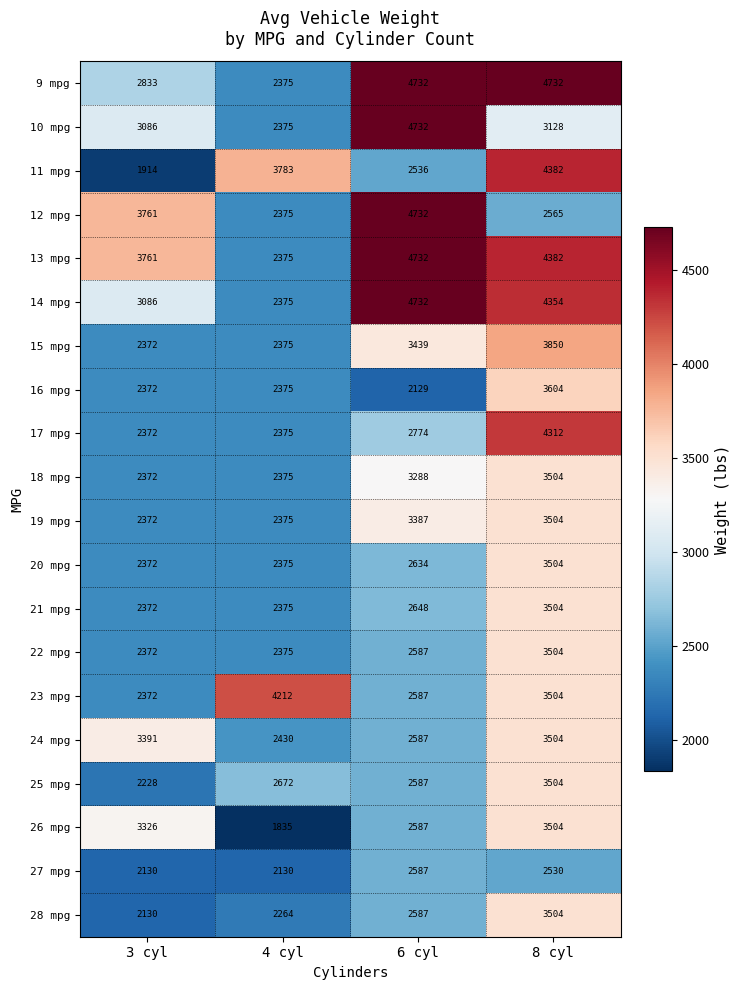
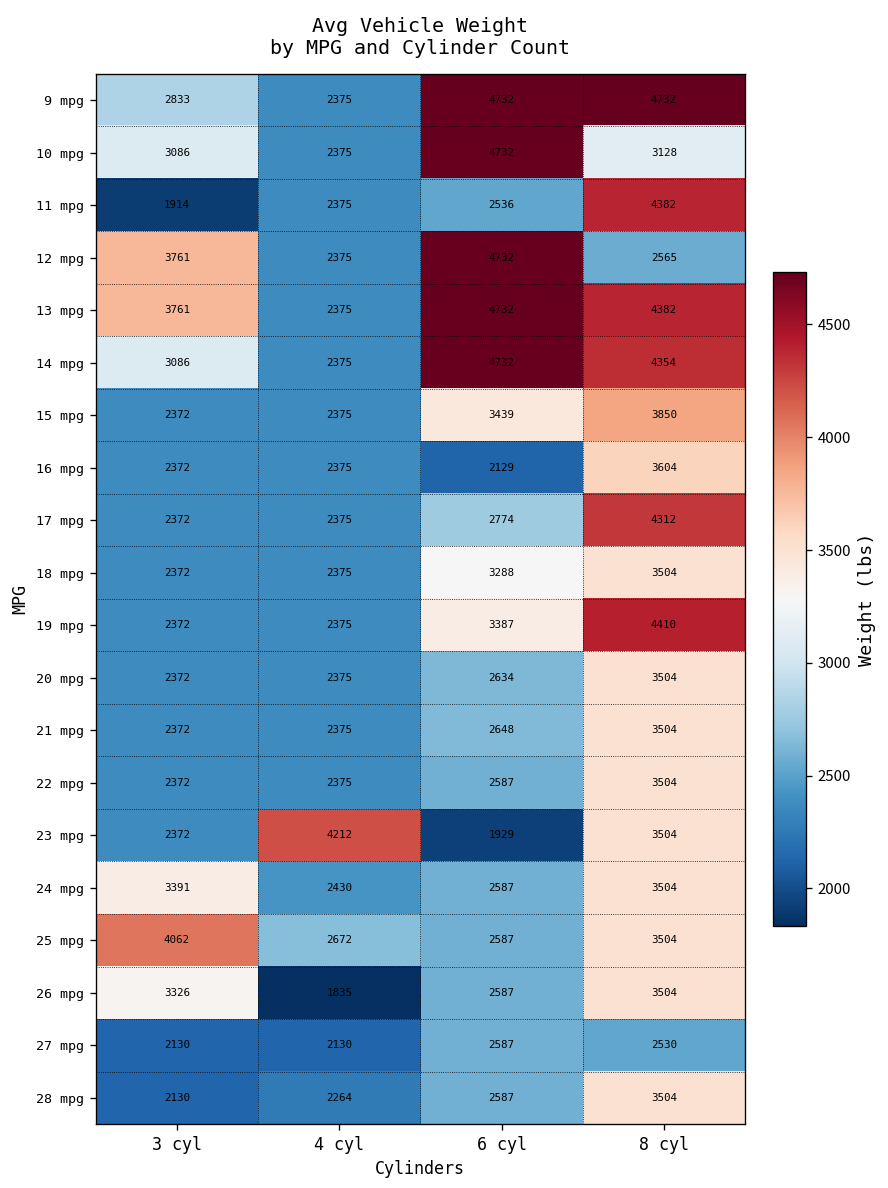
11 mpg, 4 cyl: 3783 -> 2375
19 mpg, 8 cyl: 3504 -> 4410
23 mpg, 6 cyl: 2587 -> 1929
25 mpg, 3 cyl: 2228 -> 4062
